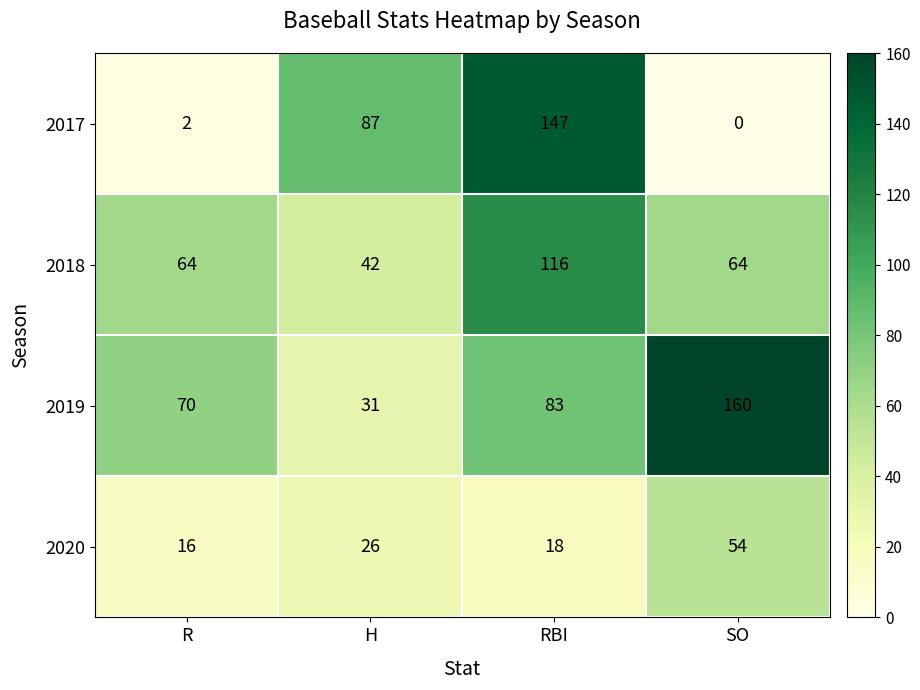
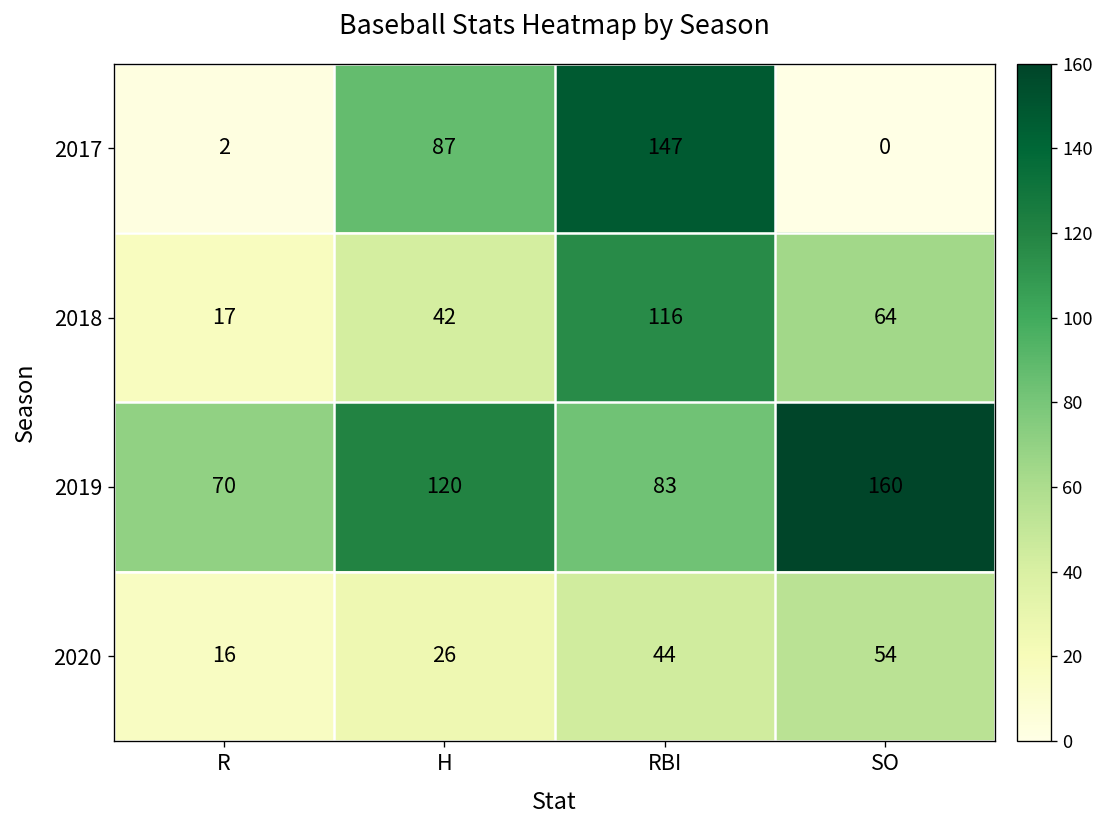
2018, R: 64 -> 17
2019, H: 31 -> 120
2020, RBI: 18 -> 44
